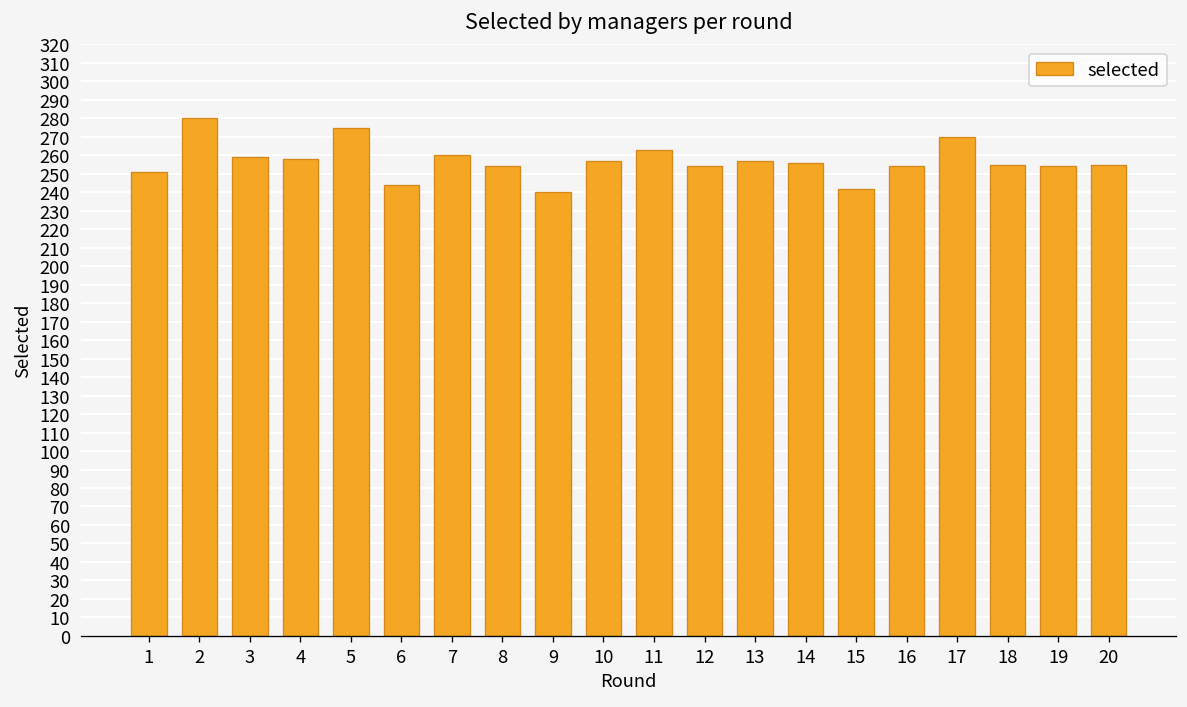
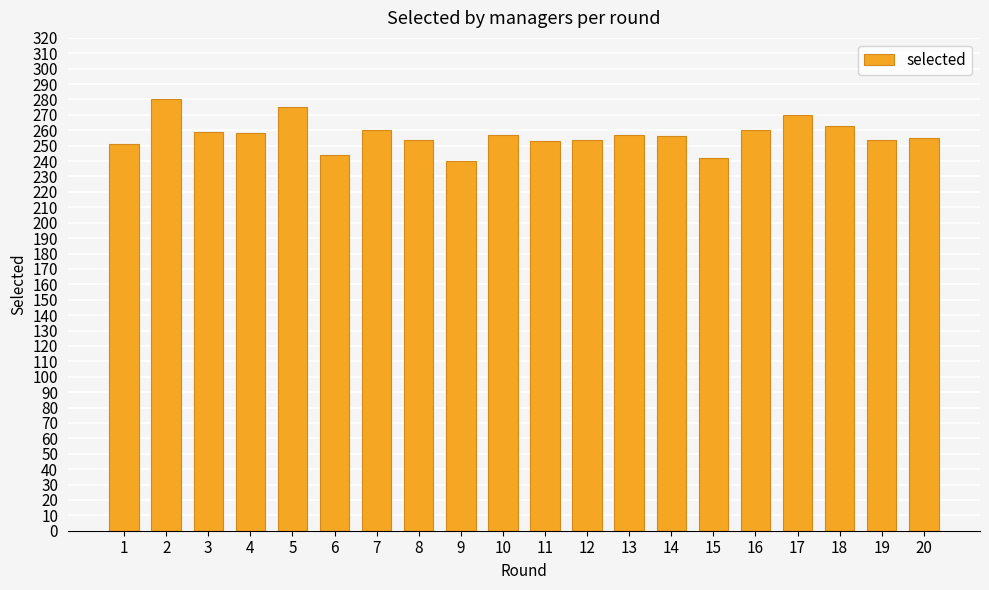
11: 263 -> 253
16: 254 -> 260
18: 255 -> 263
